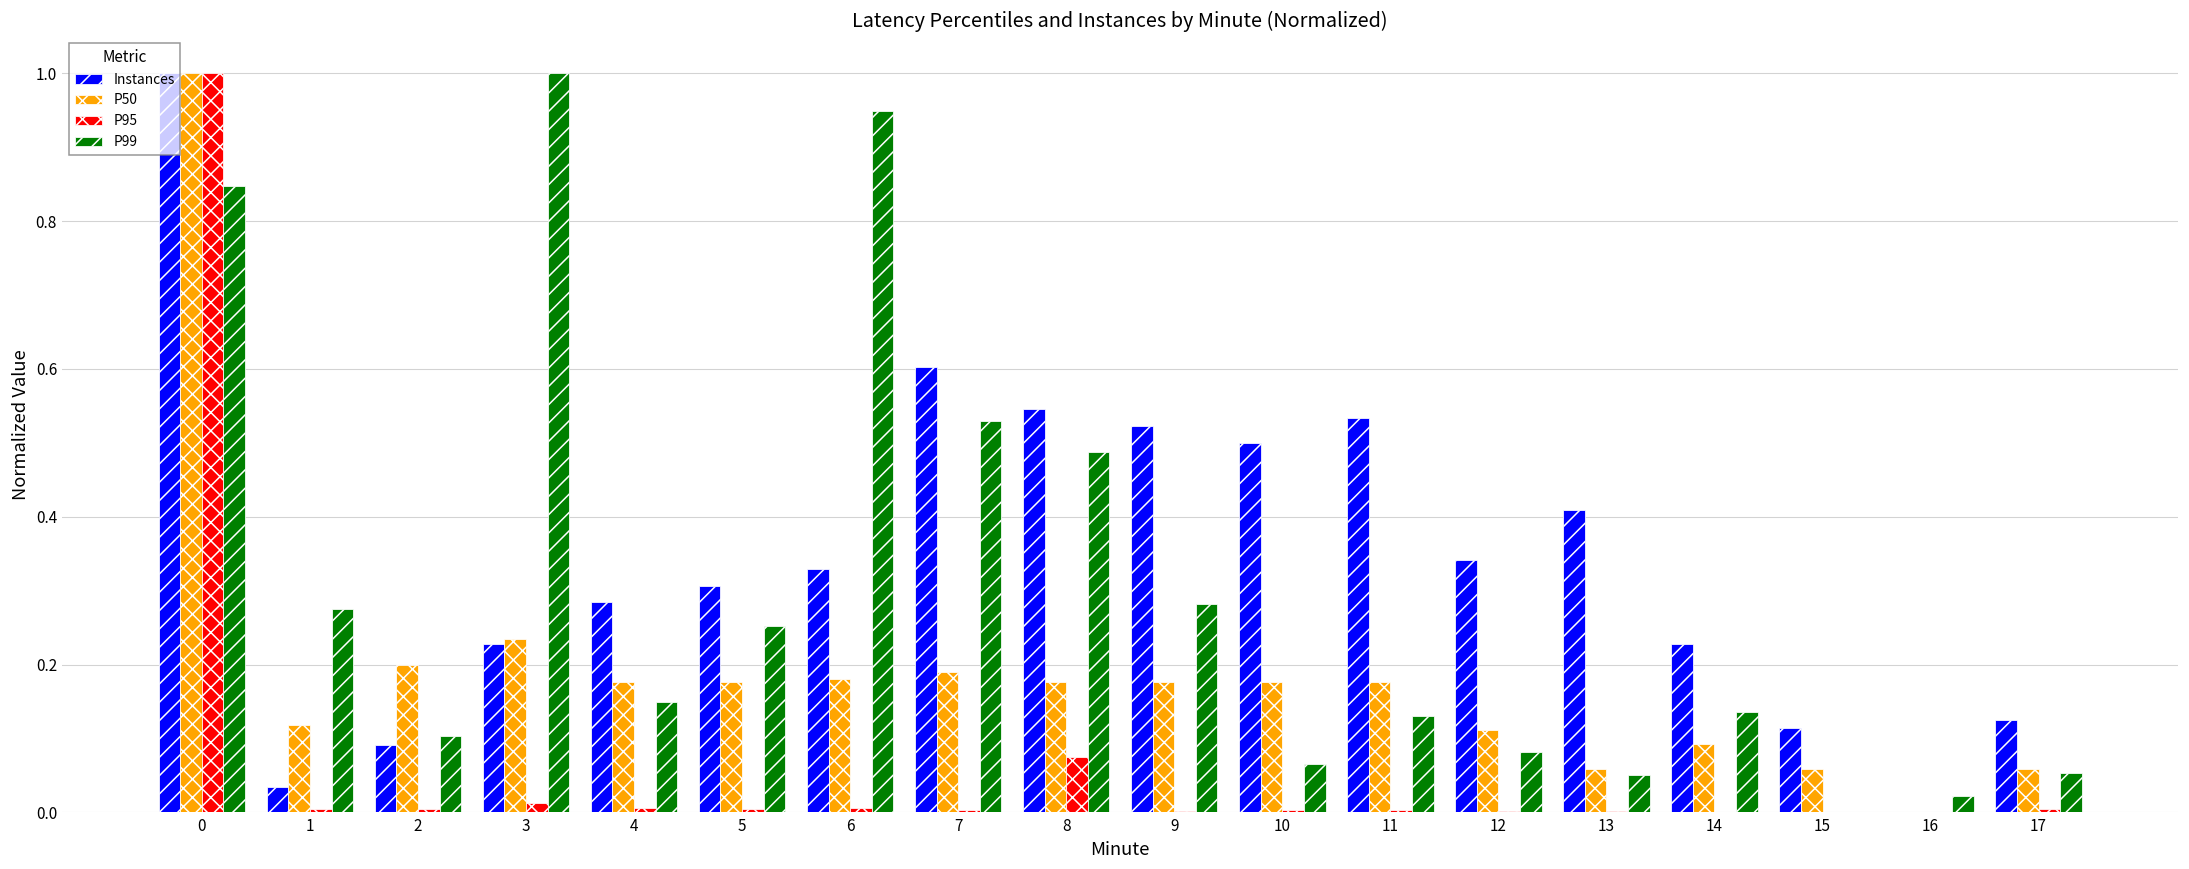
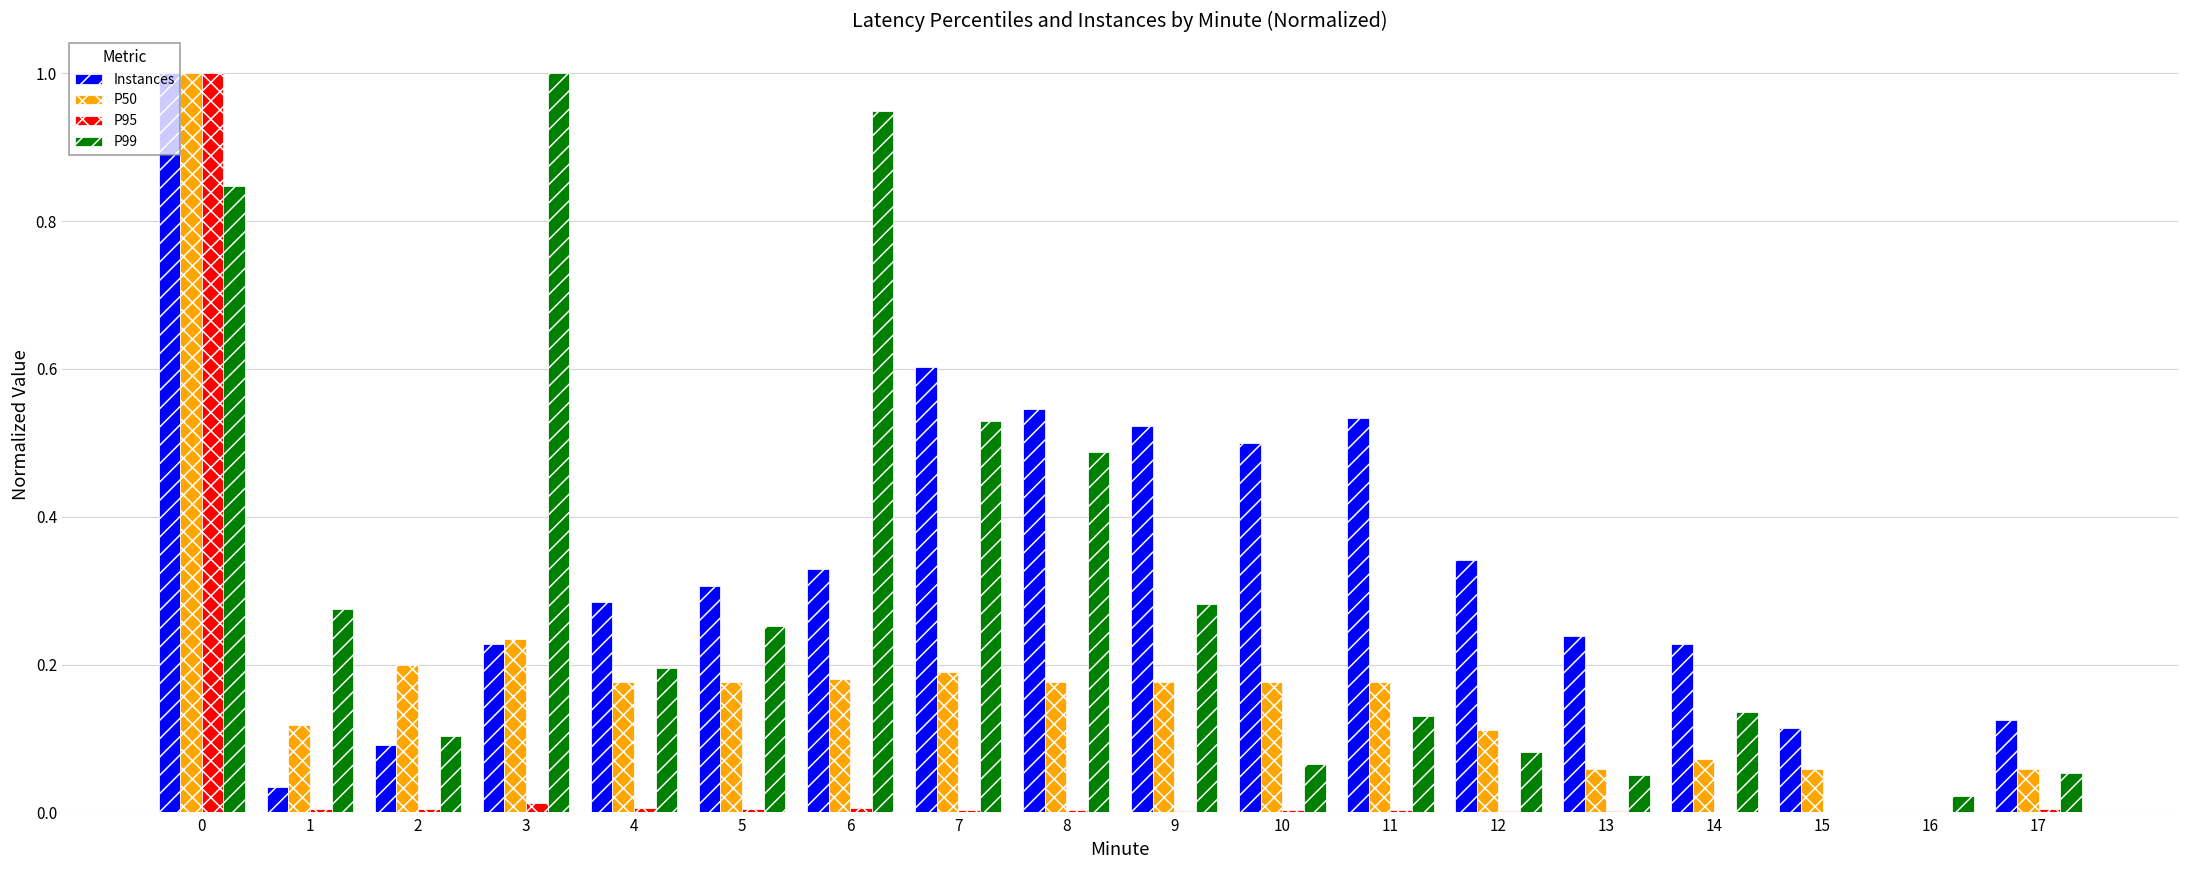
P99, 4: 0.15 -> 0.20
P95, 8: 0.07 -> 0.00
Instances, 13: 0.41 -> 0.24
P50, 14: 0.09 -> 0.07
